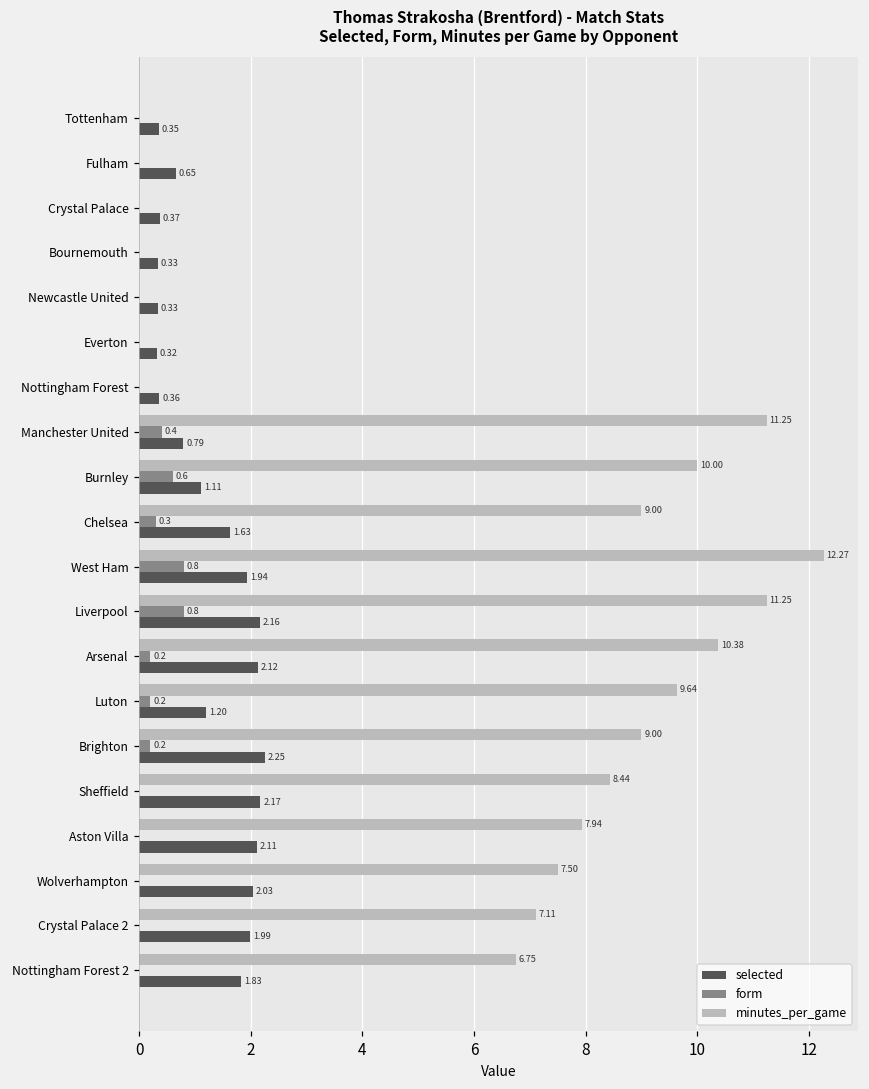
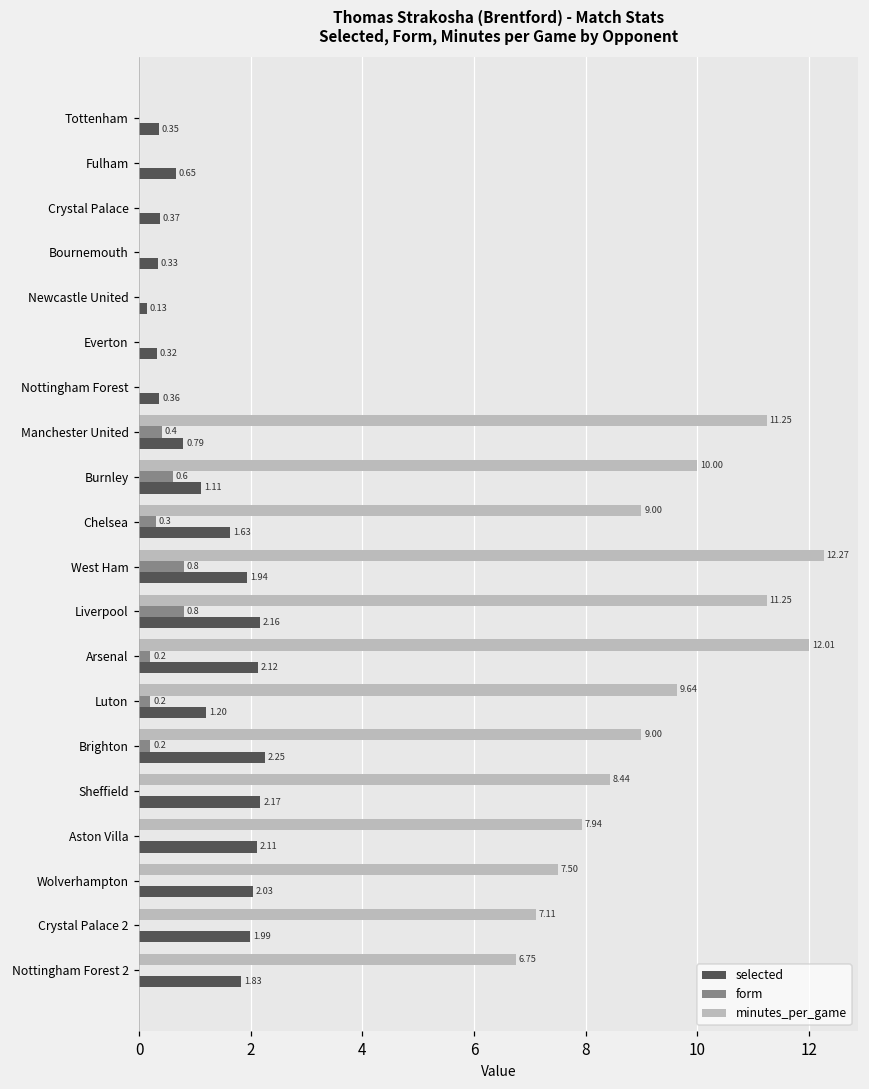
selected, Newcastle United: 0.33 -> 0.13
minutes_per_game, Arsenal: 10.38 -> 12.01
